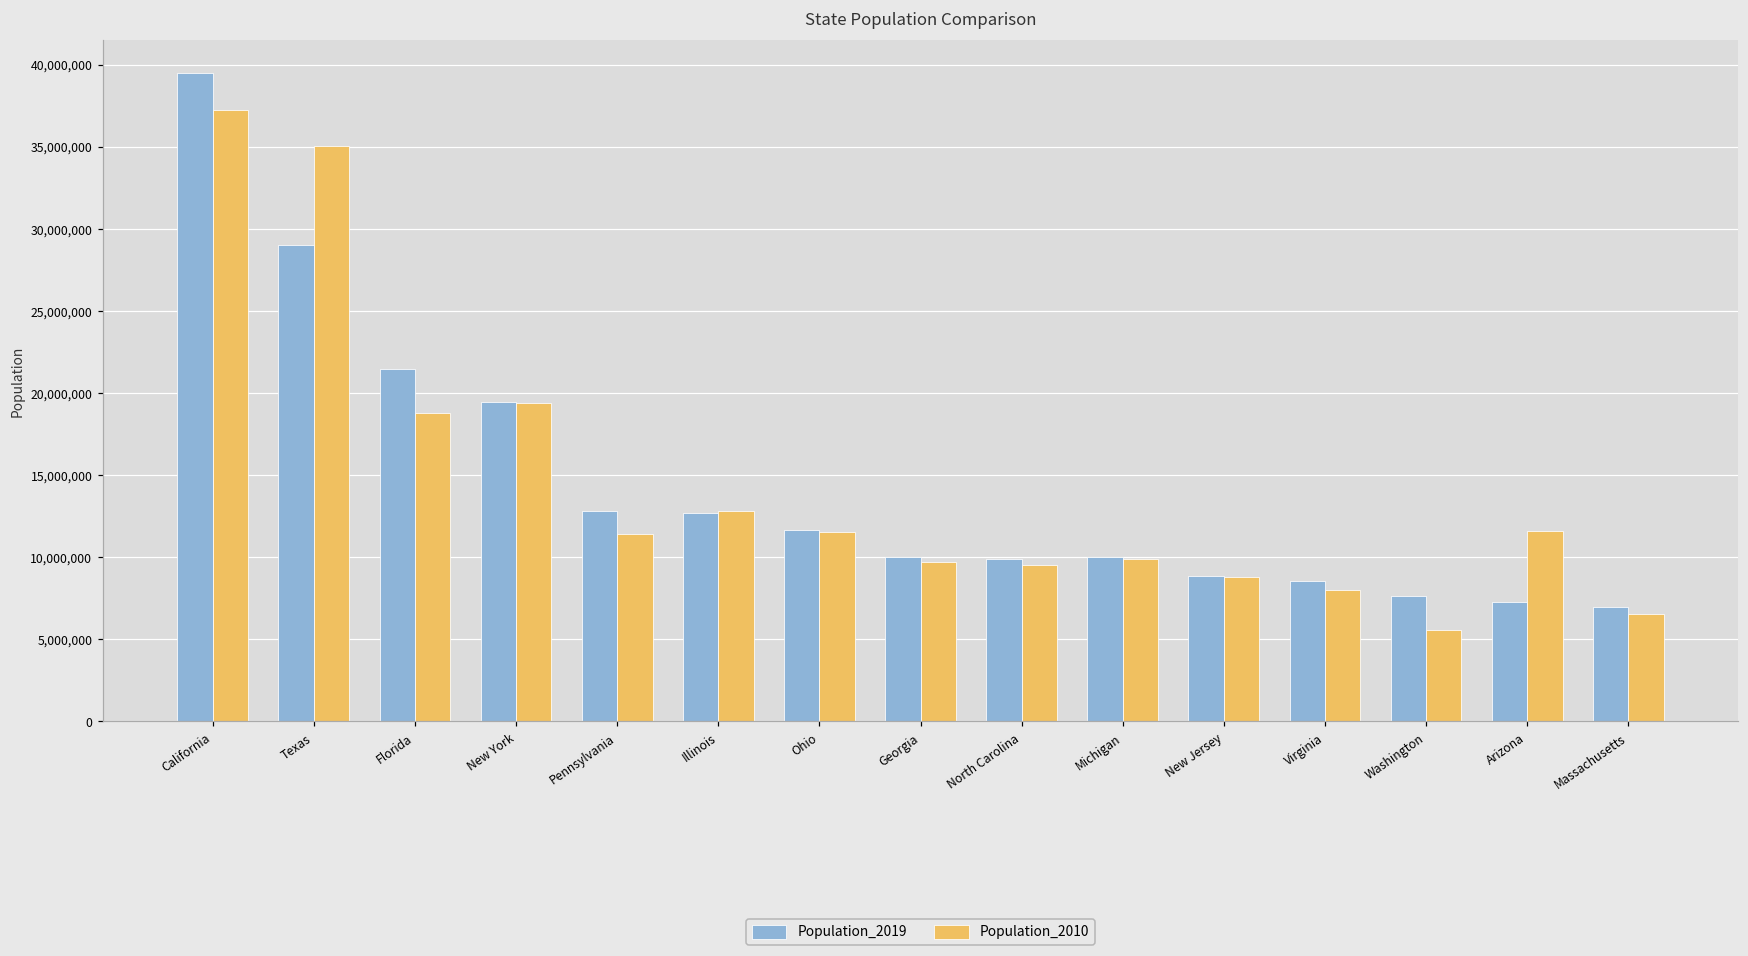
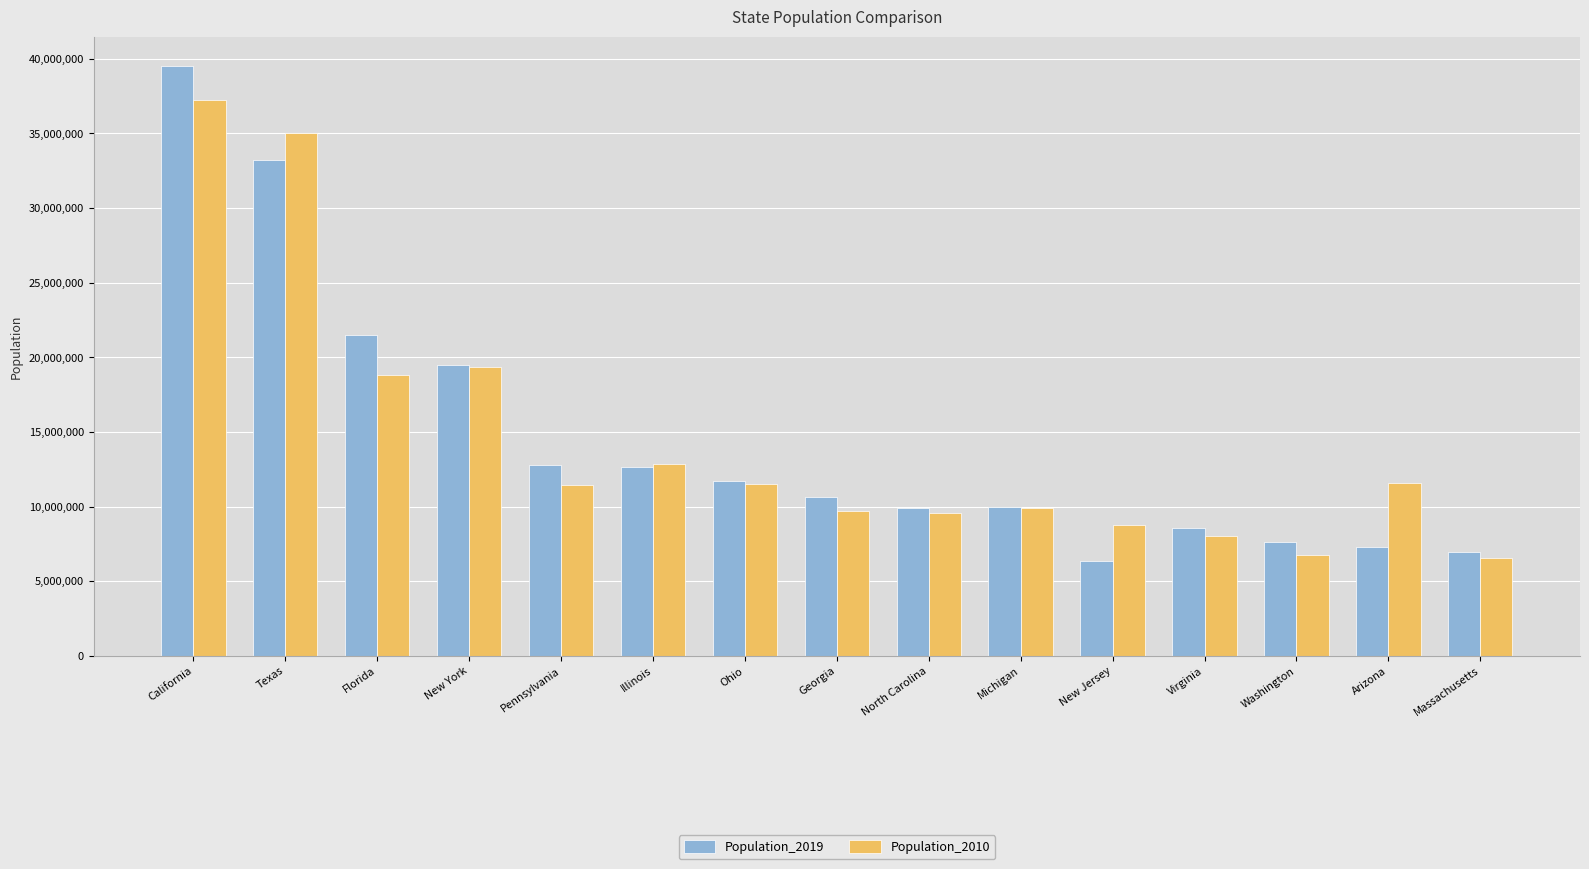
Population_2019, Texas: 29,000,000 -> 33,200,000
Population_2019, Georgia: 10,000,000 -> 10,600,000
Population_2019, New Jersey: 8,900,000 -> 6,300,000
Population_2010, Washington: 5,600,000 -> 6,700,000
